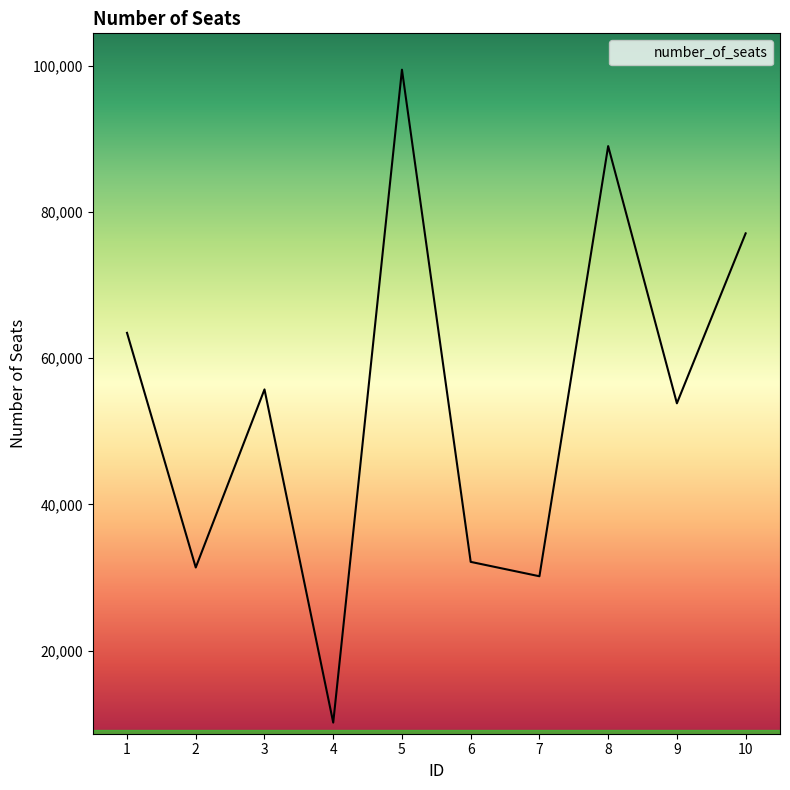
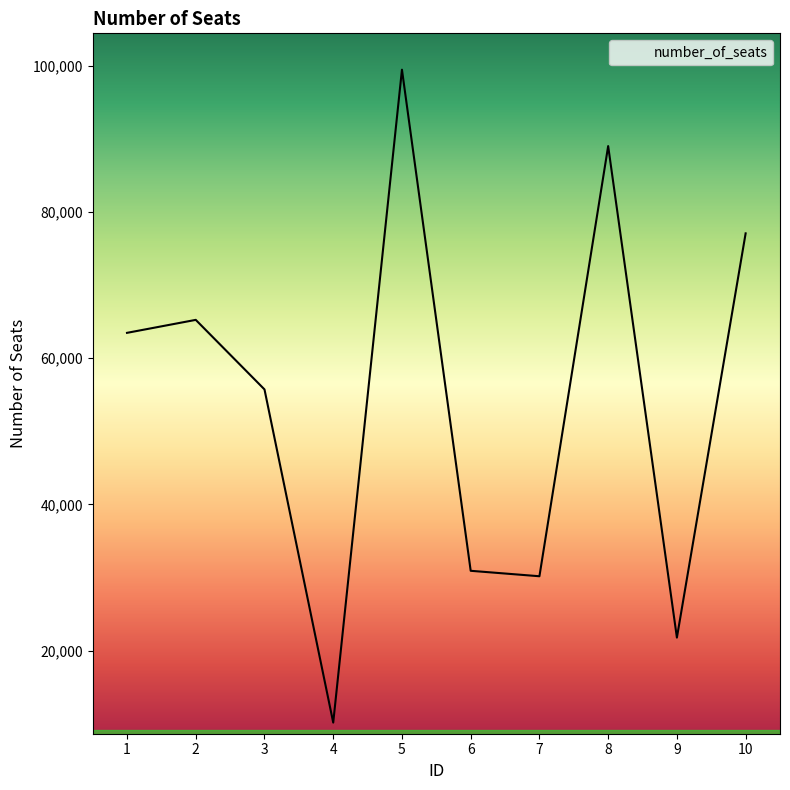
2: 31,000 -> 65,000
6: 32,000 -> 31,000
9: 54,000 -> 22,000
